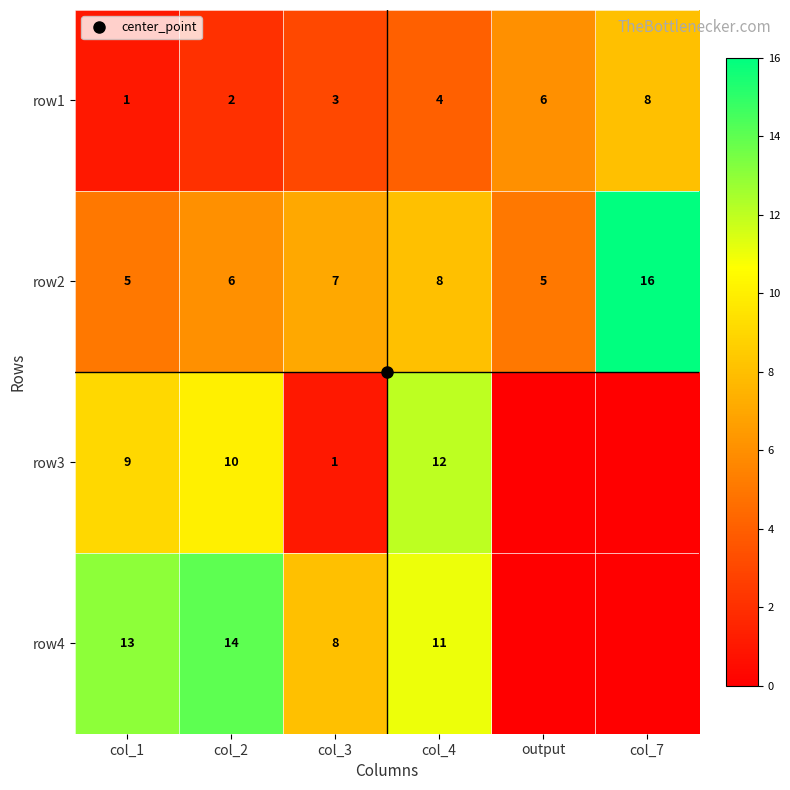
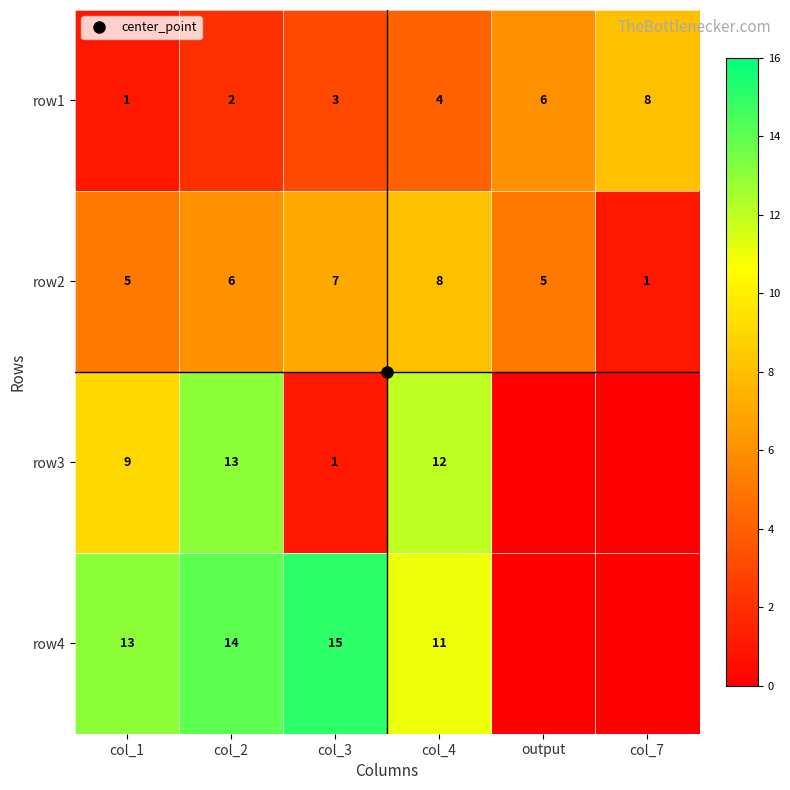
row2, col_7: 16 -> 1
row3, col_2: 10 -> 13
row4, col_3: 8 -> 15
